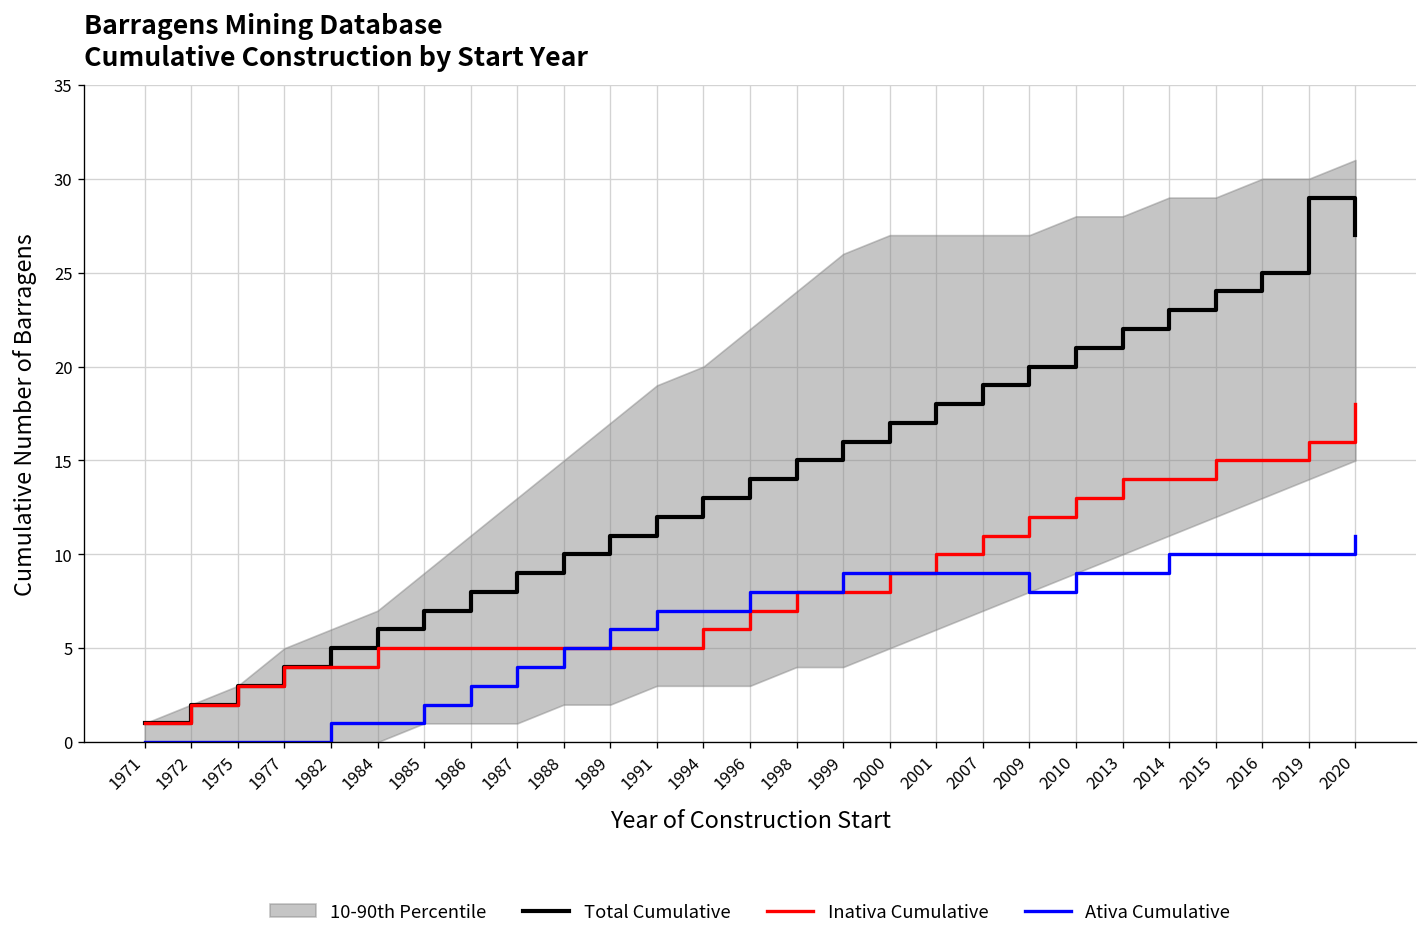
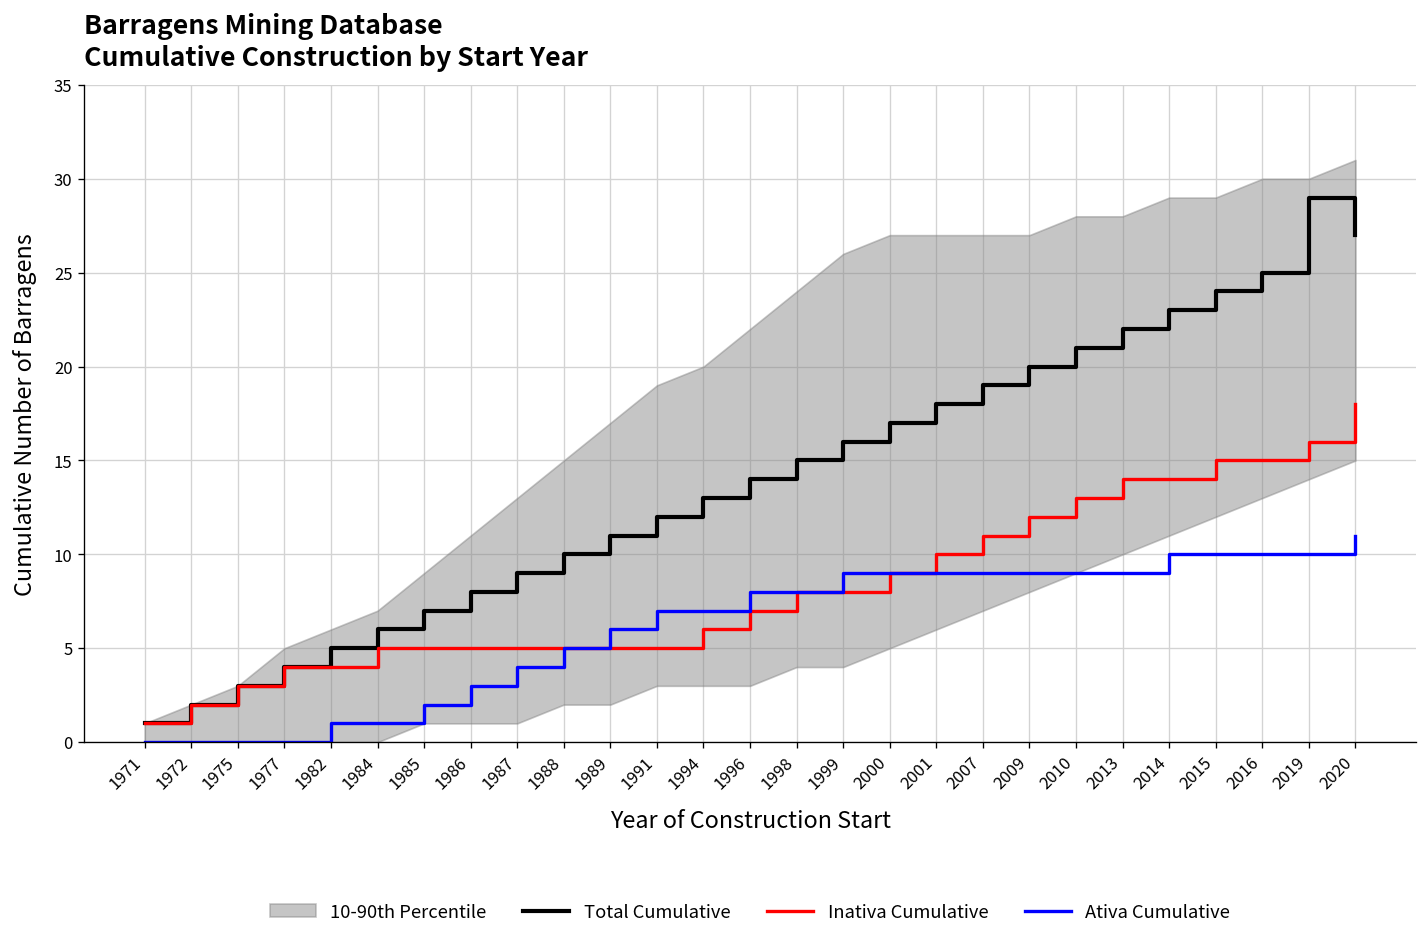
Ativa Cumulative, 2009: 8 -> 9
